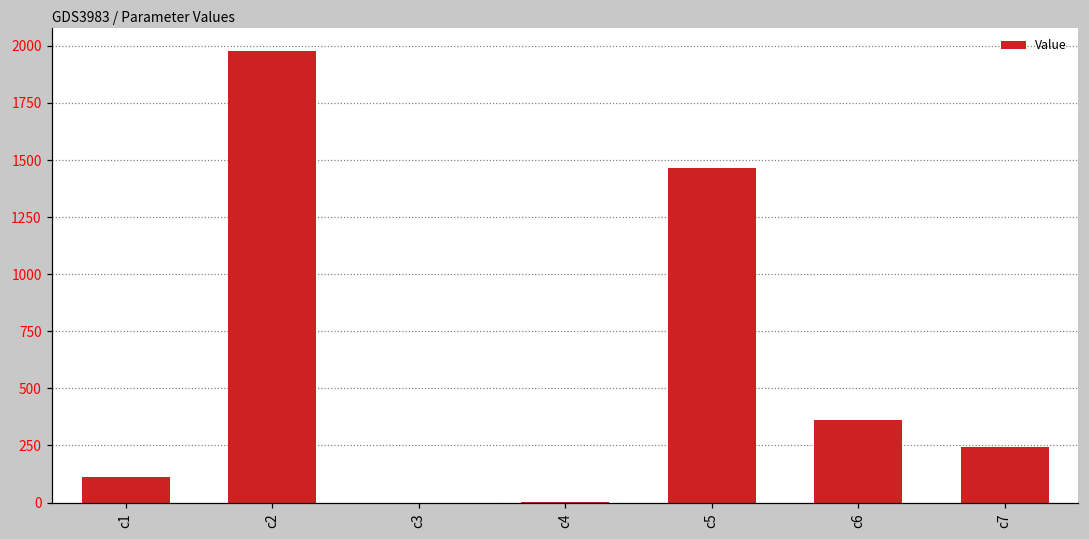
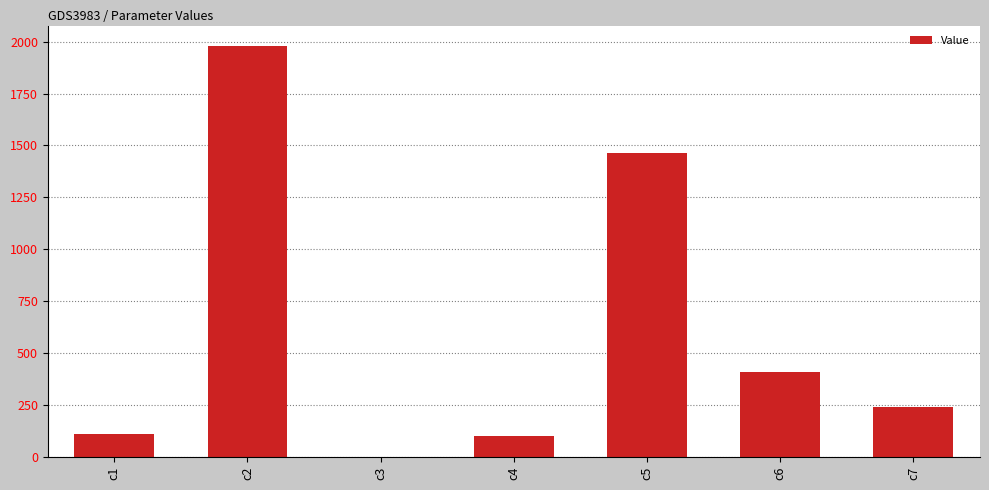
c4: 0 -> 100
c6: 360 -> 410
